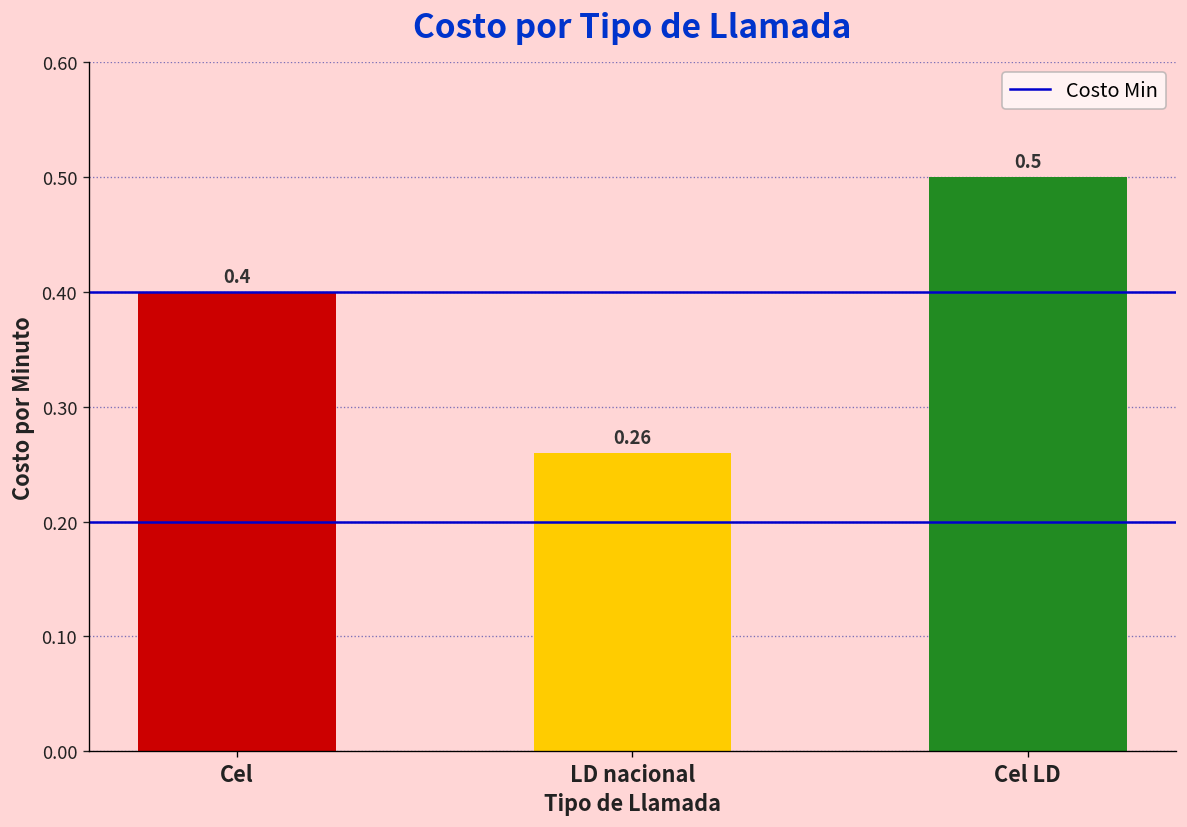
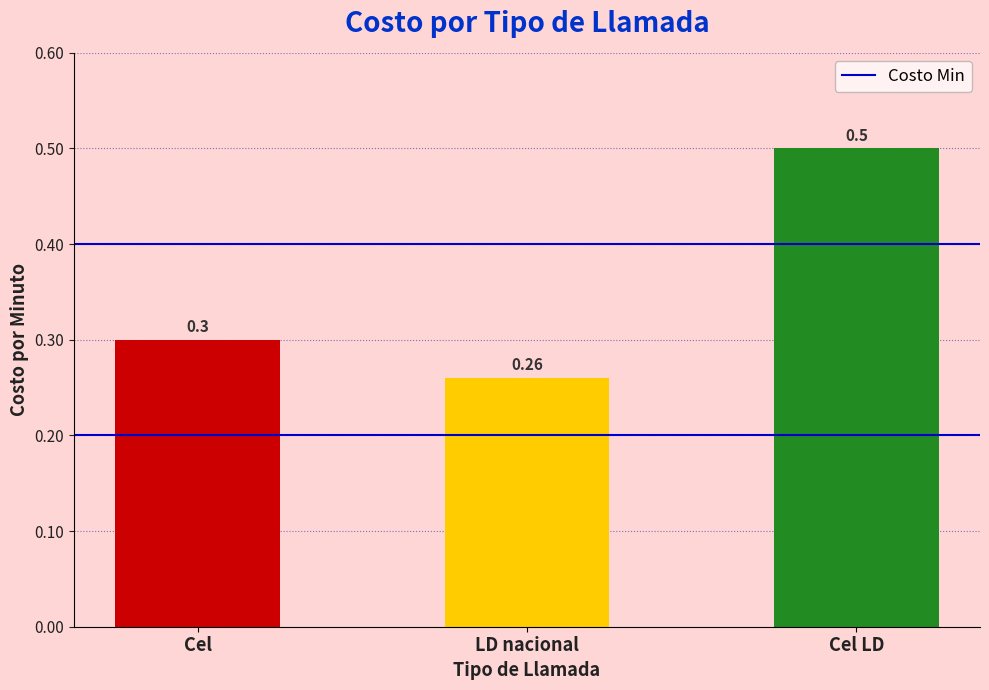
Cel: 0.4 -> 0.3
